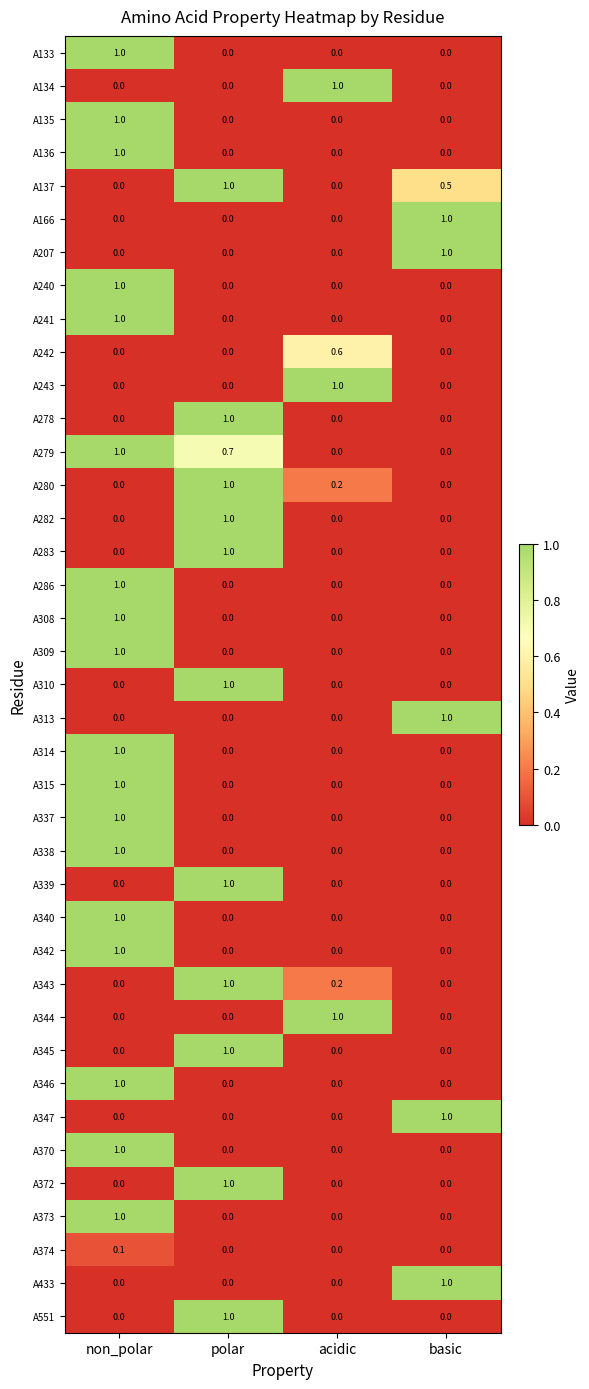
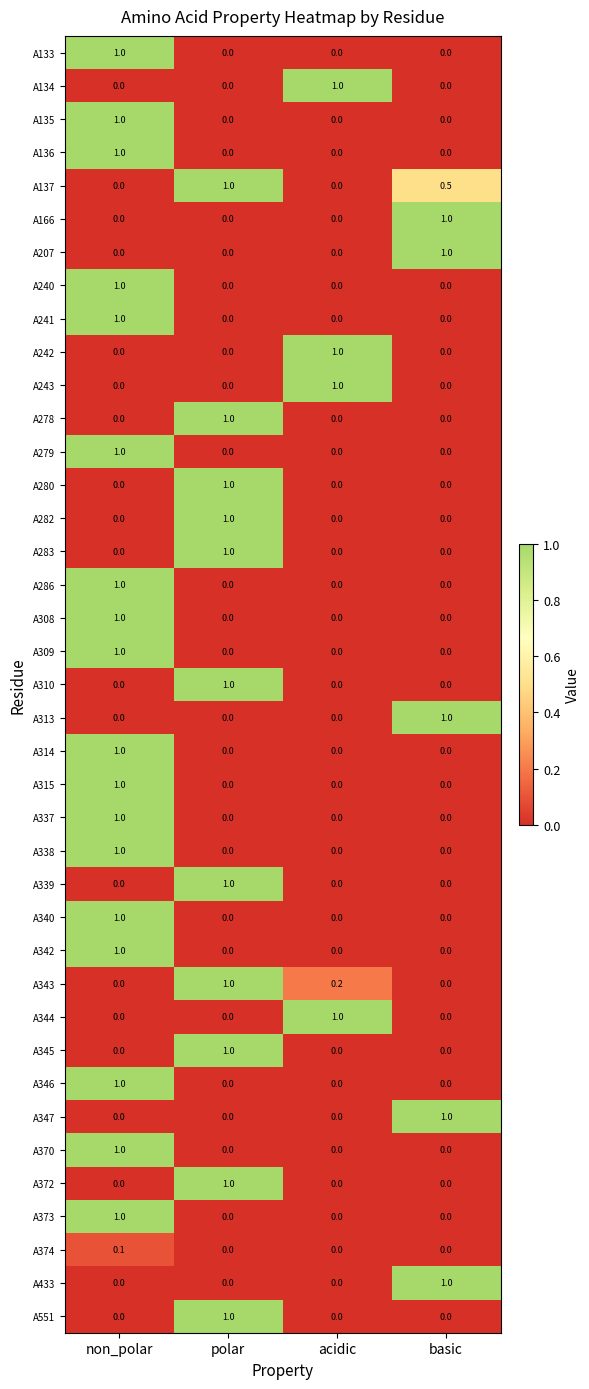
A242, acidic: 0.6 -> 1.0
A279, polar: 0.7 -> 0.0
A280, acidic: 0.2 -> 0.0
